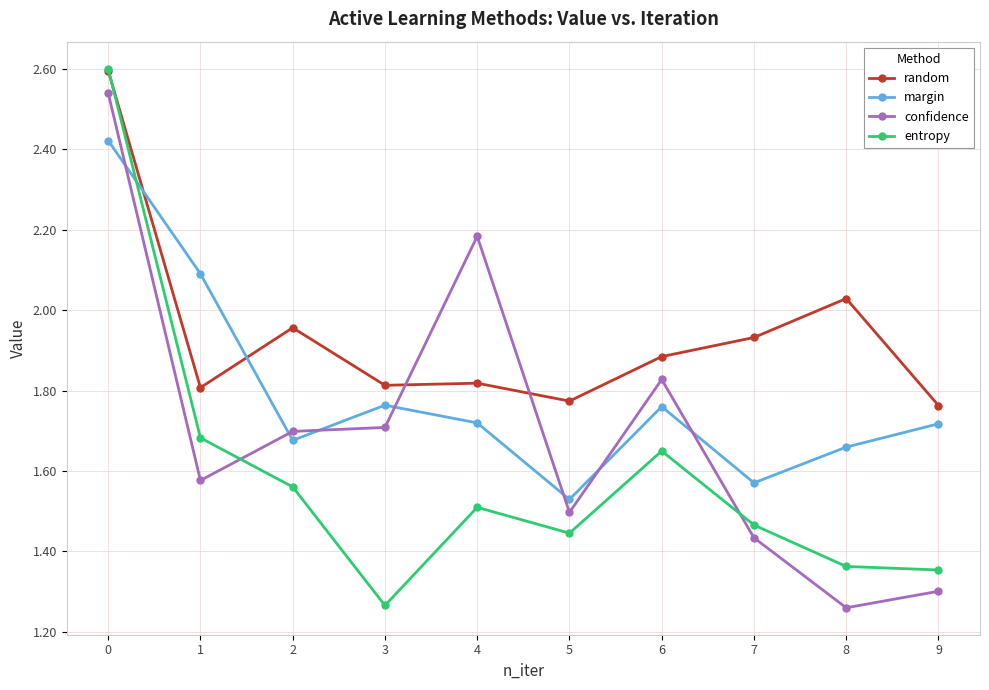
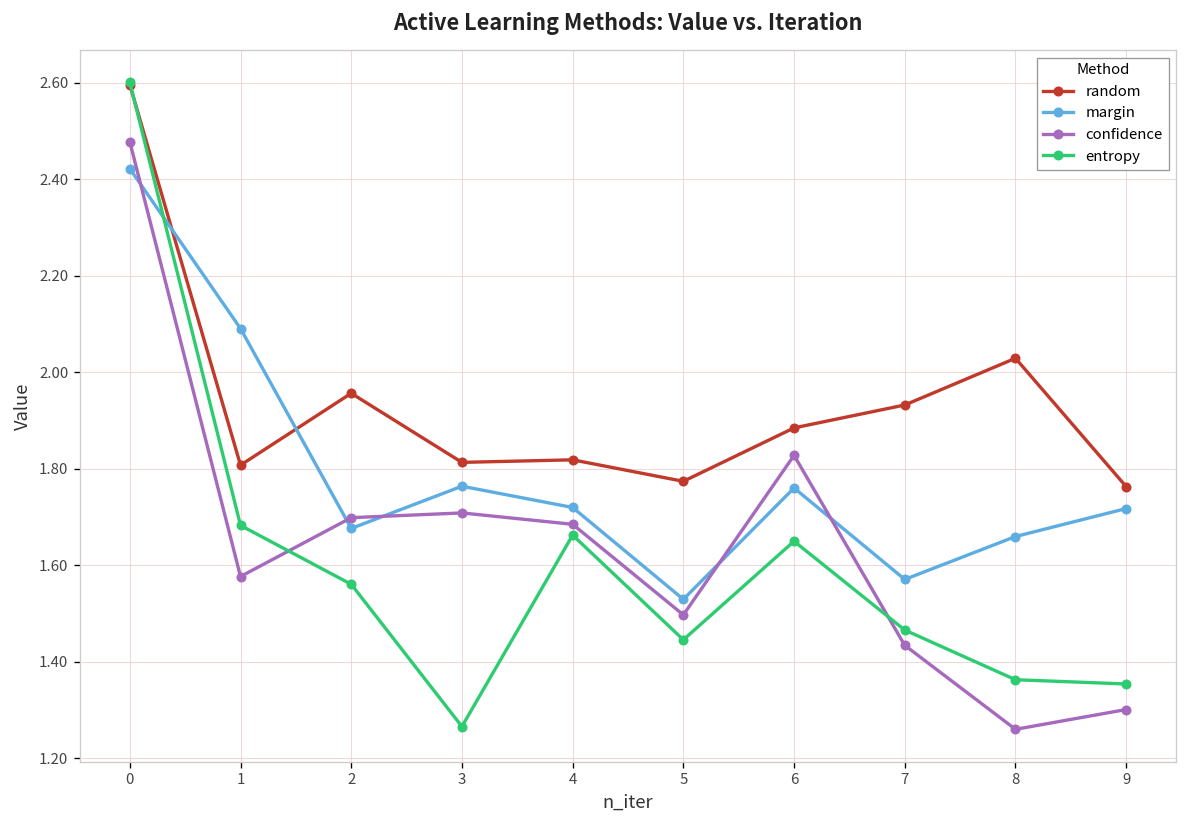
confidence, 0: 2.54 -> 2.48
confidence, 4: 2.18 -> 1.68
entropy, 4: 1.51 -> 1.66
